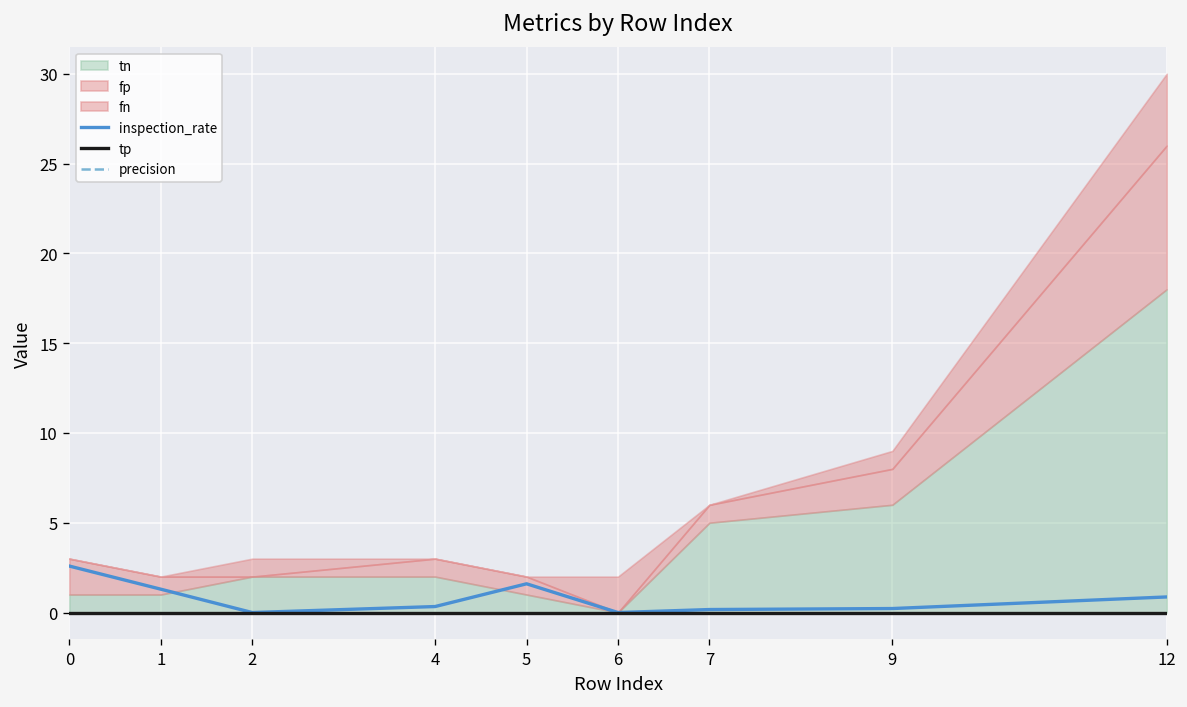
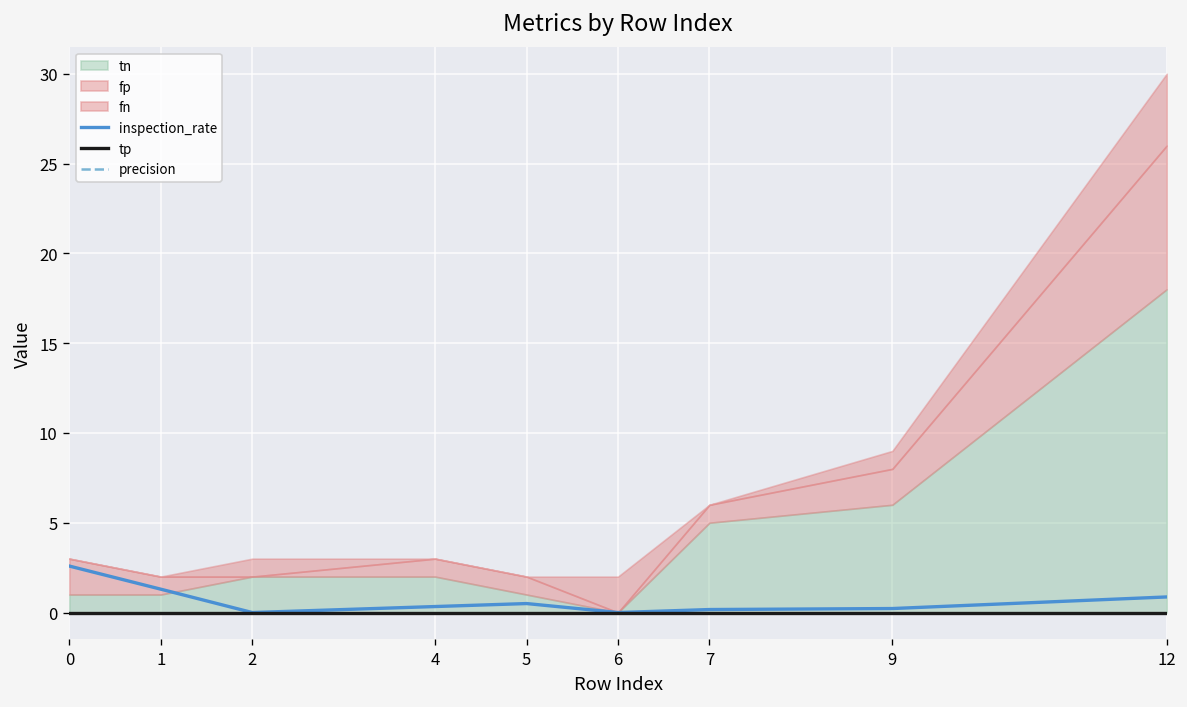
inspection_rate, 5: 1.6 -> 0.5
